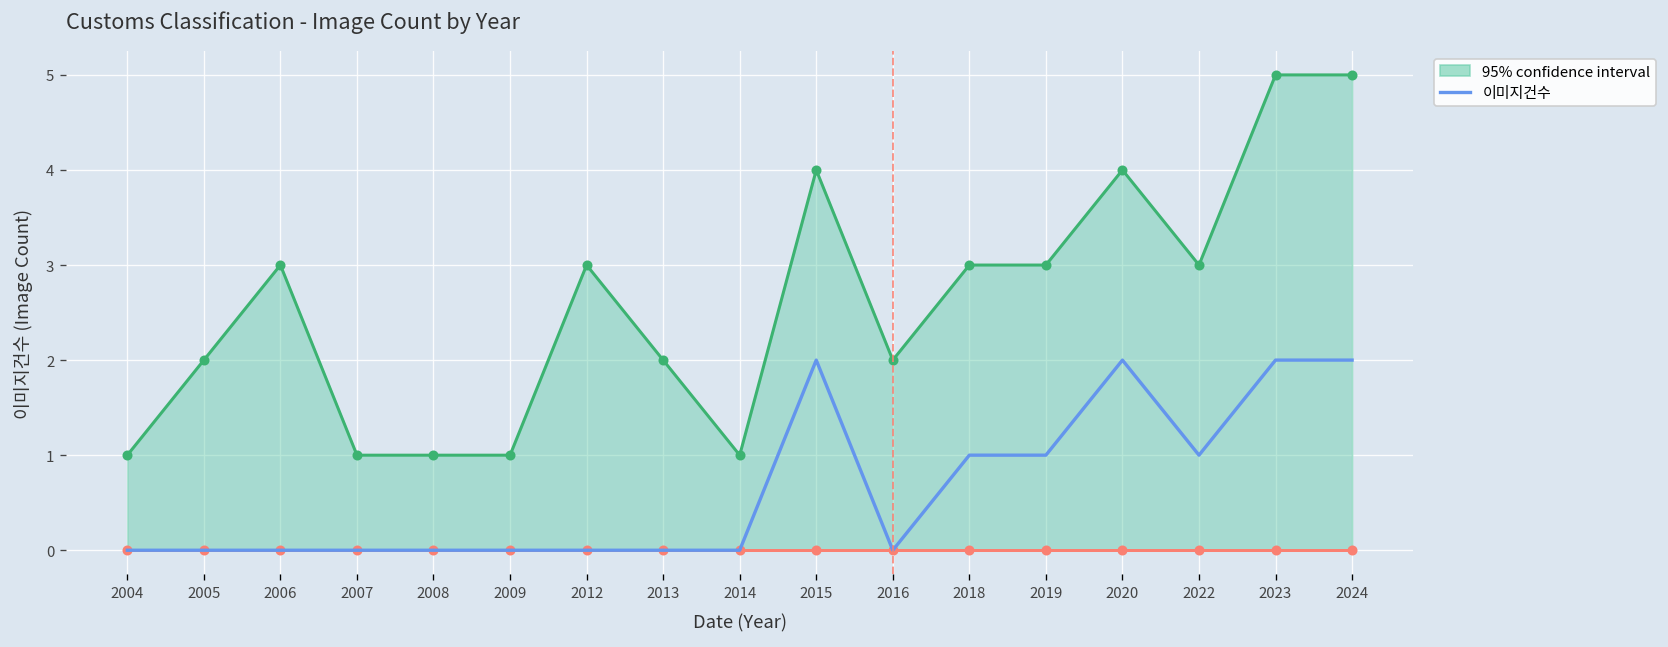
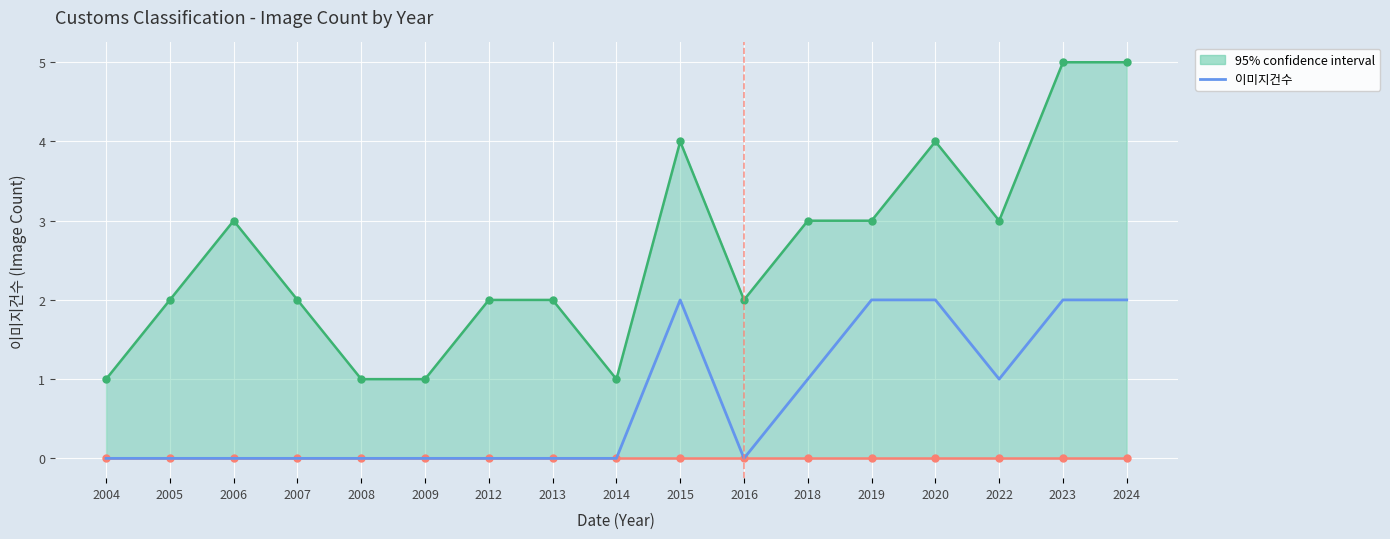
95% confidence interval, 2007: 1 -> 2
95% confidence interval, 2012: 3 -> 2
이미지건수, 2019: 1 -> 2
